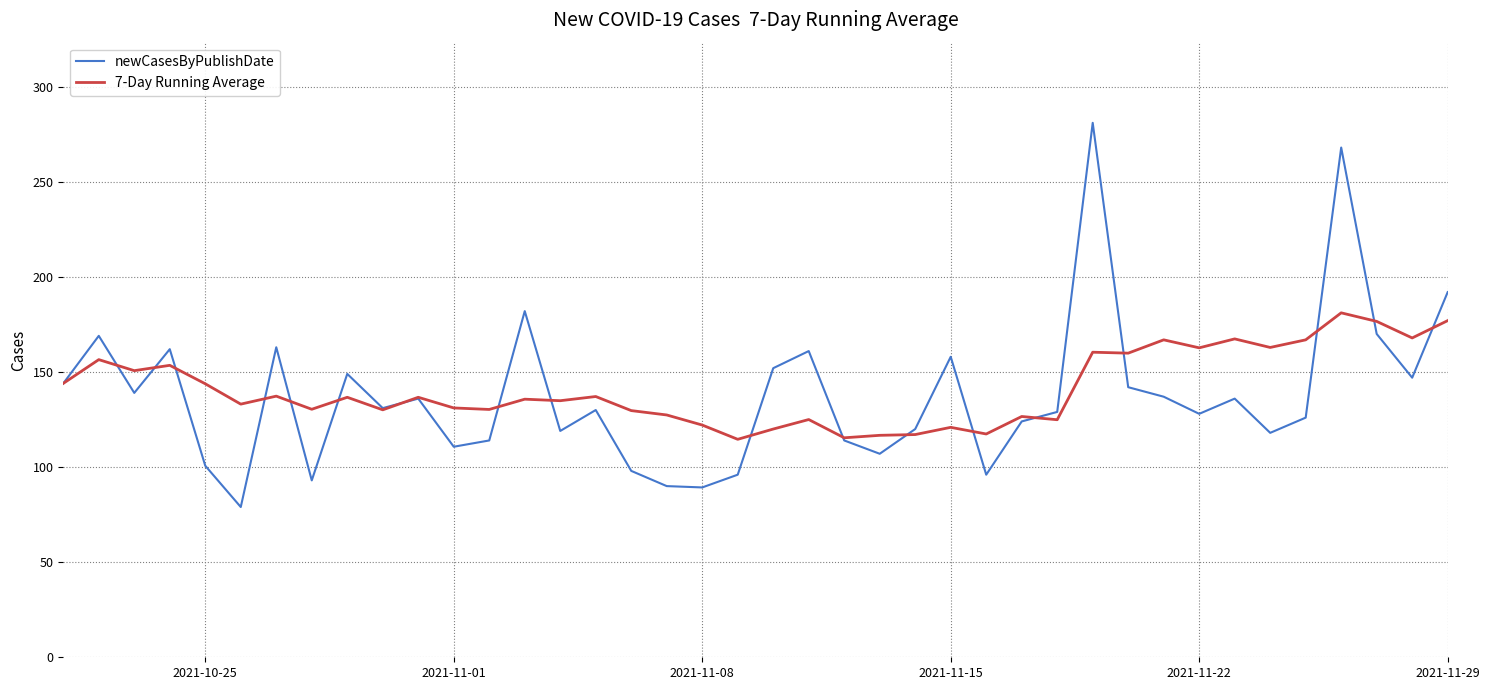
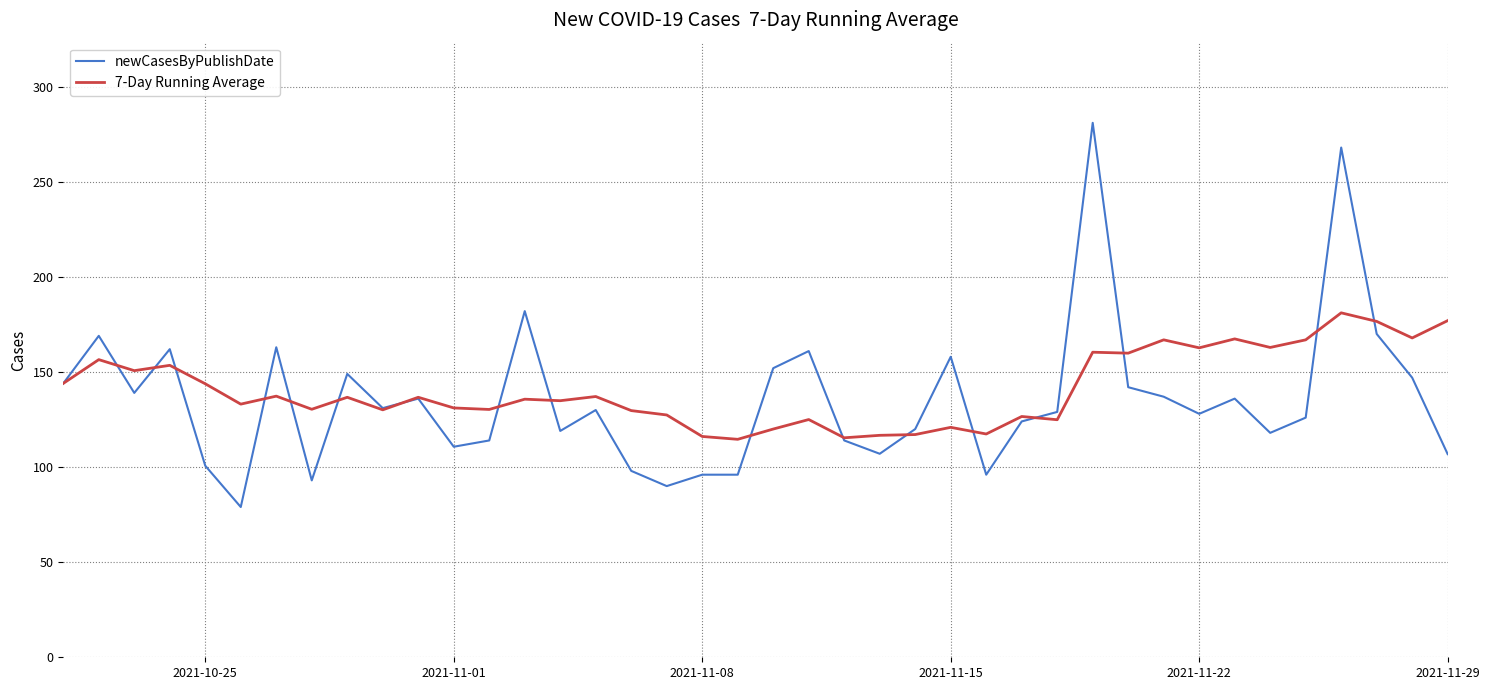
newCasesByPublishDate, 2021-11-08: 89 -> 96
7-Day Running Average, 2021-11-08: 122 -> 116
newCasesByPublishDate, 2021-11-29: 192 -> 107
